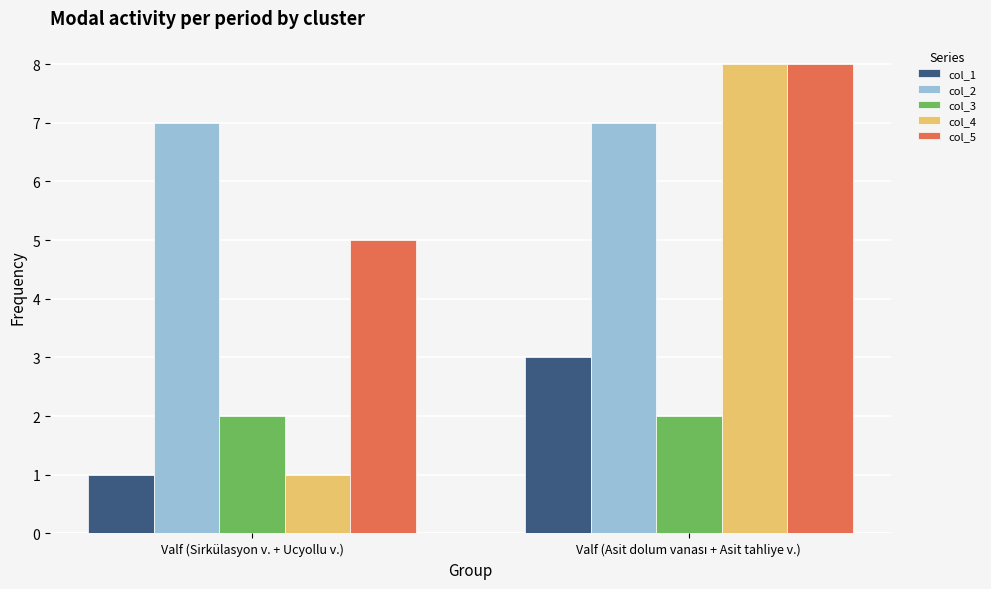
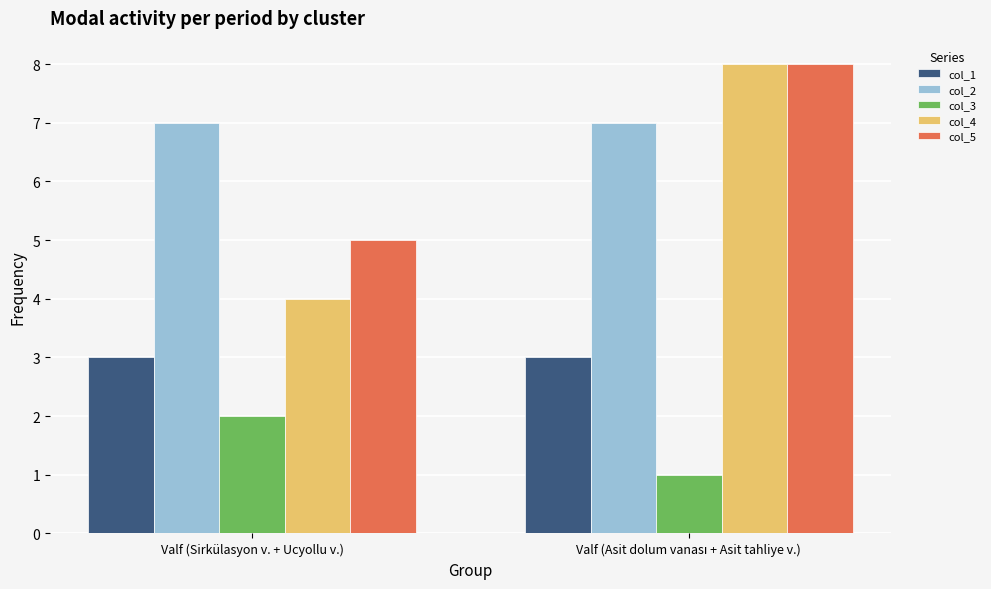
col_1, Valf (Sirkülasyon v. + Ucyollu v.): 1 -> 3
col_4, Valf (Sirkülasyon v. + Ucyollu v.): 1 -> 4
col_3, Valf (Asit dolum vanası + Asit tahliye v.): 2 -> 1
